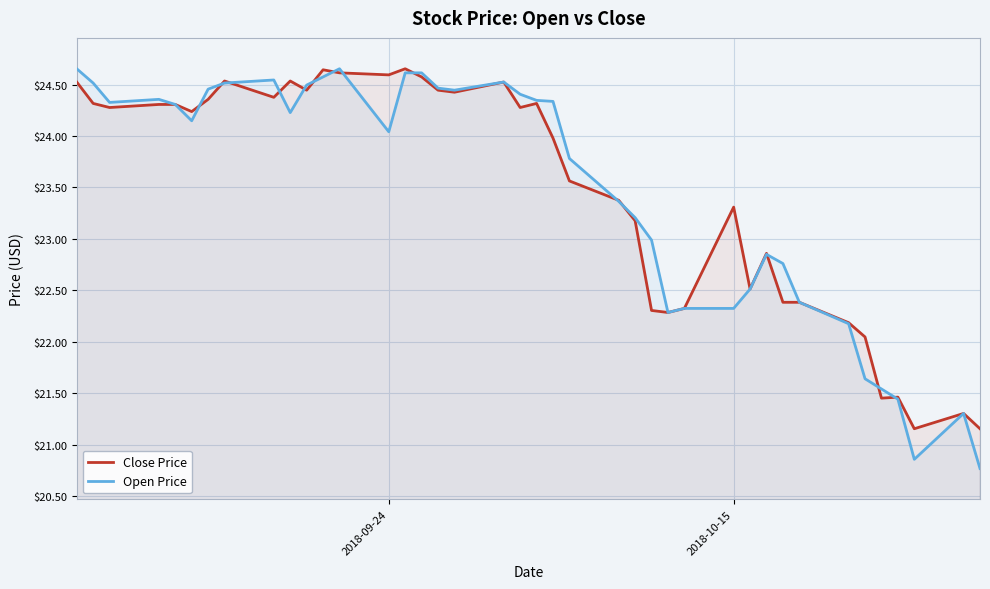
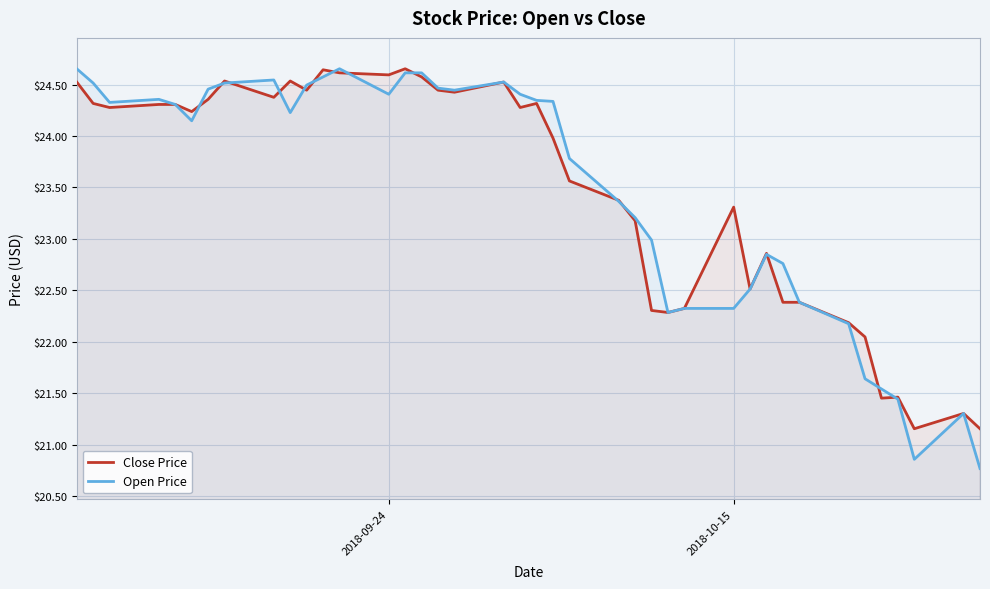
Open Price, 2018-09-24: $24.04 -> $24.41
